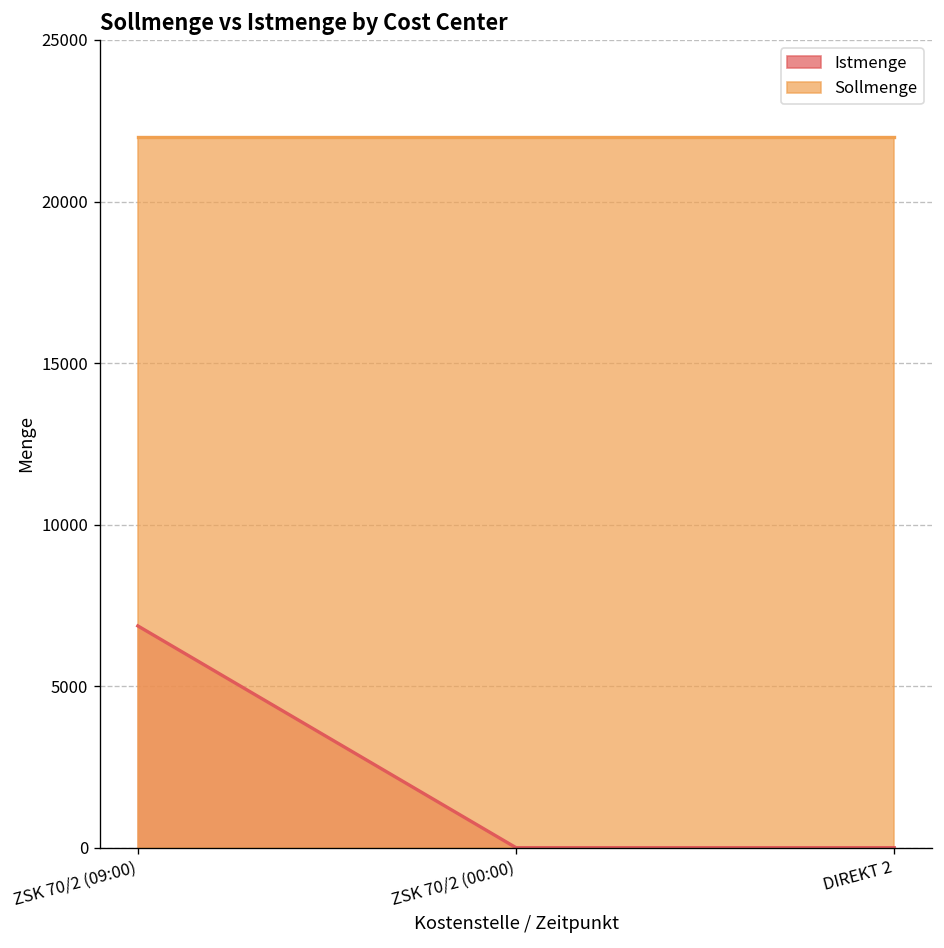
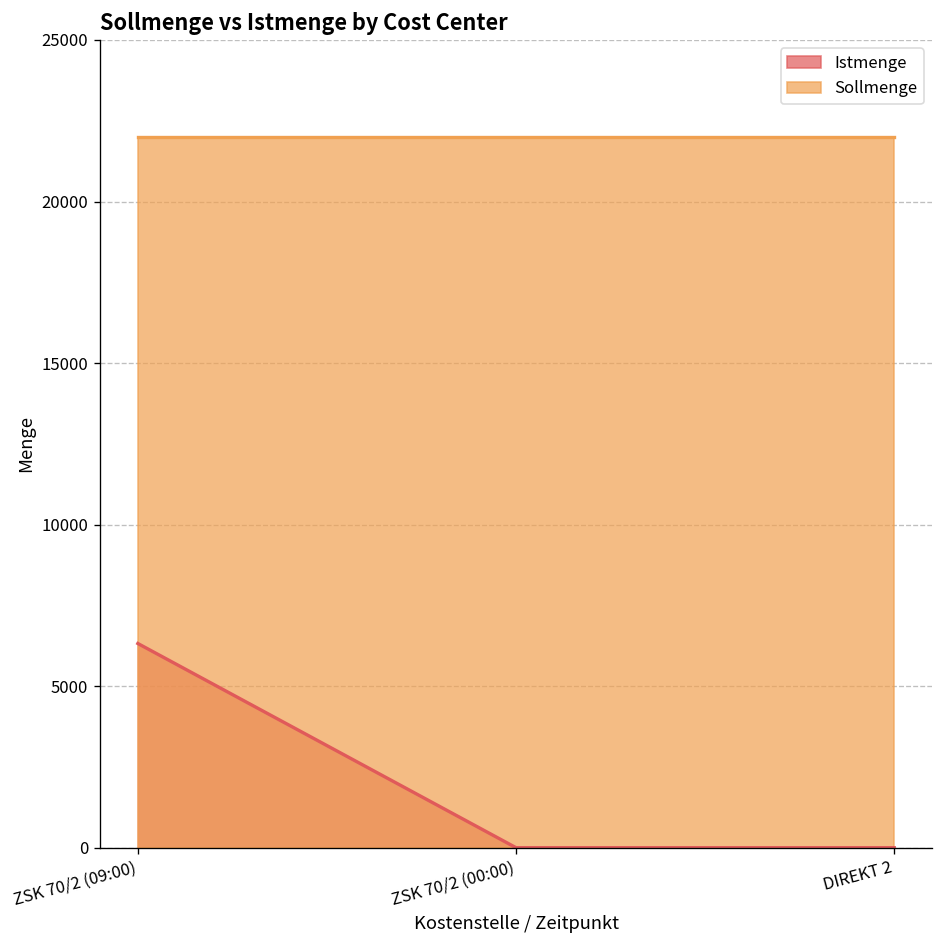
Istmenge, ZSK 70/2 (09:00): 6900 -> 6300
